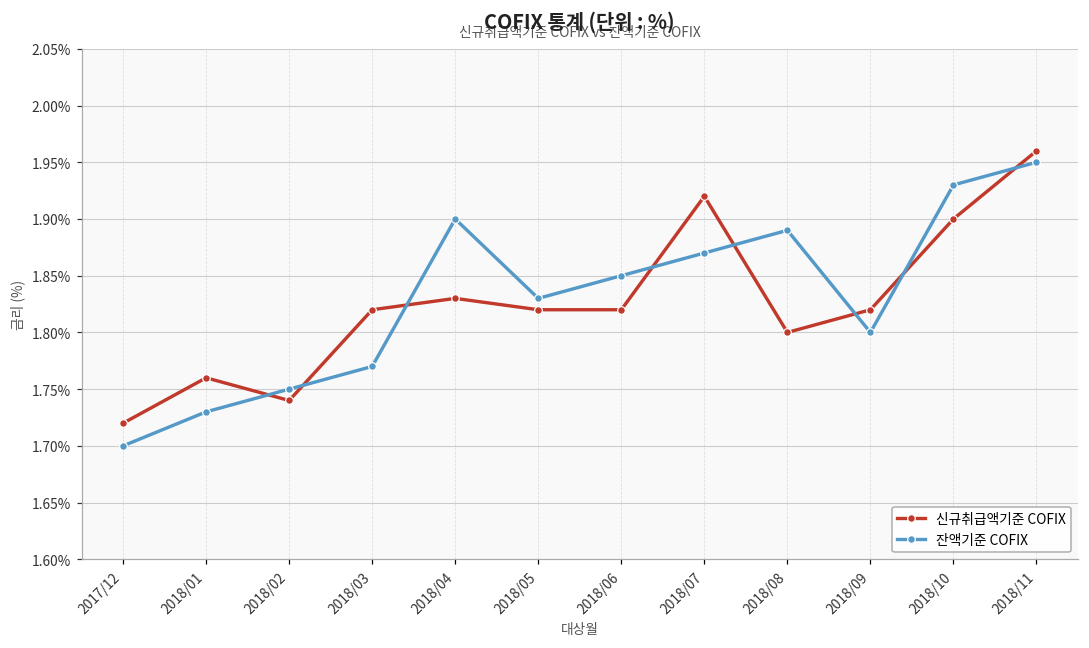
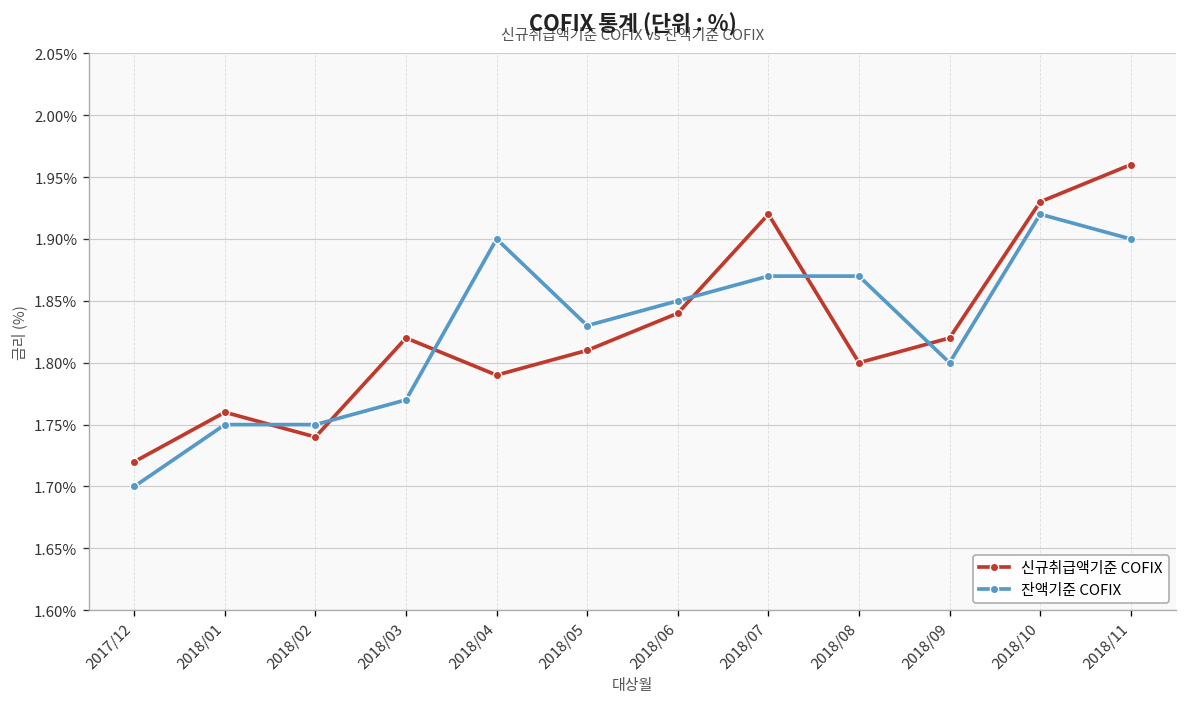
잔액기준 COFIX, 2018/01: 1.73% -> 1.75%
신규취급액기준 COFIX, 2018/04: 1.83% -> 1.79%
신규취급액기준 COFIX, 2018/05: 1.82% -> 1.81%
신규취급액기준 COFIX, 2018/06: 1.82% -> 1.84%
잔액기준 COFIX, 2018/08: 1.89% -> 1.87%
신규취급액기준 COFIX, 2018/10: 1.90% -> 1.93%
잔액기준 COFIX, 2018/10: 1.93% -> 1.92%
잔액기준 COFIX, 2018/11: 1.95% -> 1.90%
